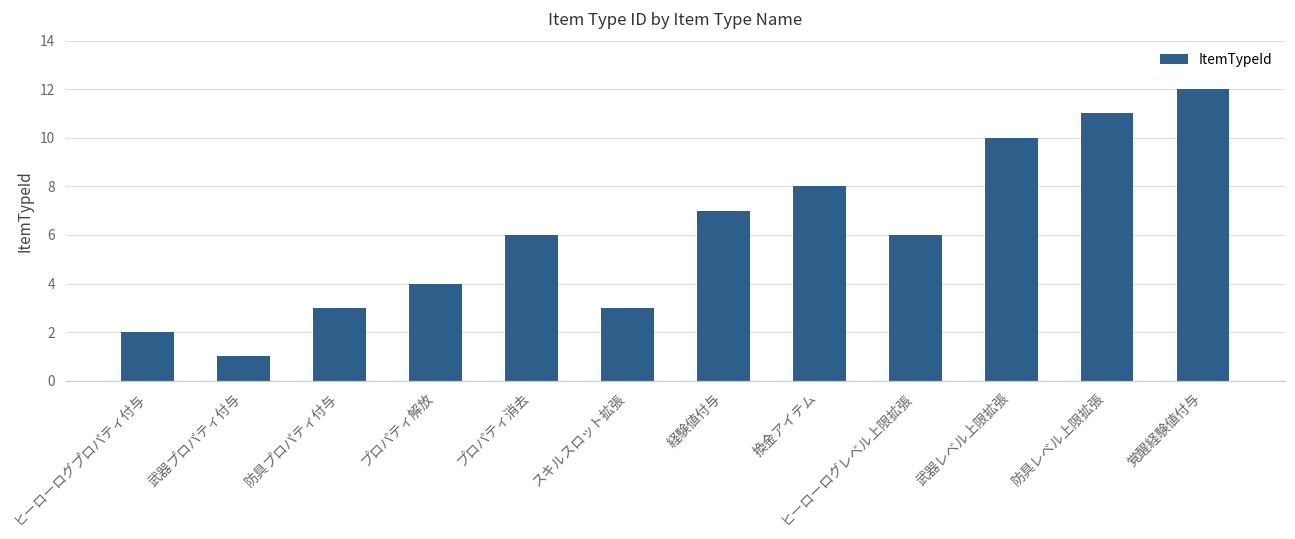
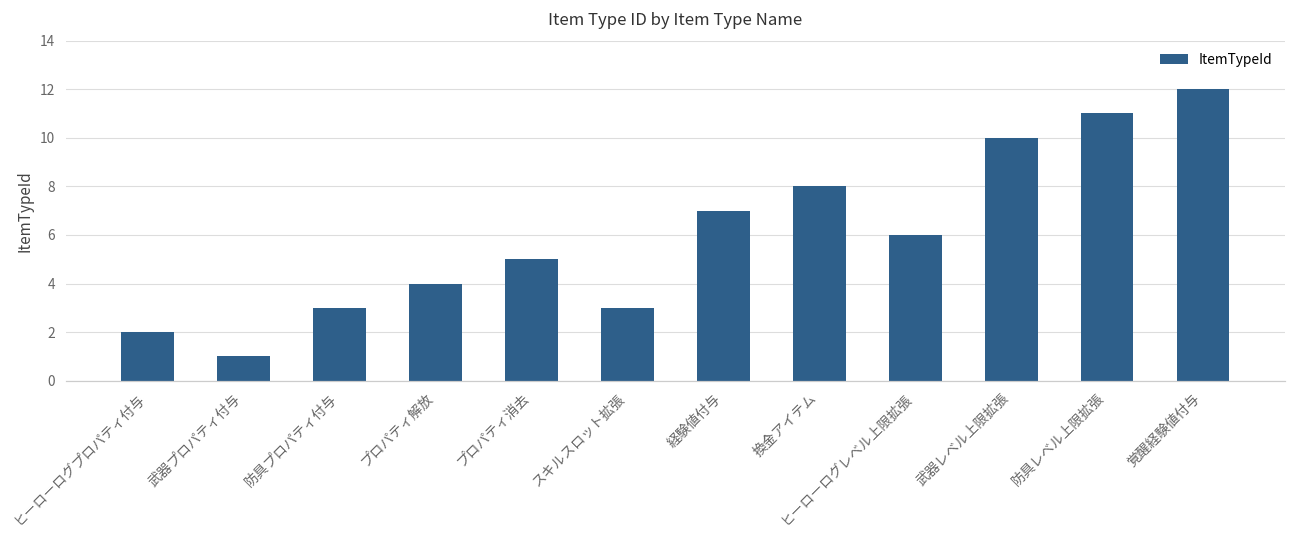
プロパティ消去: 6 -> 5
